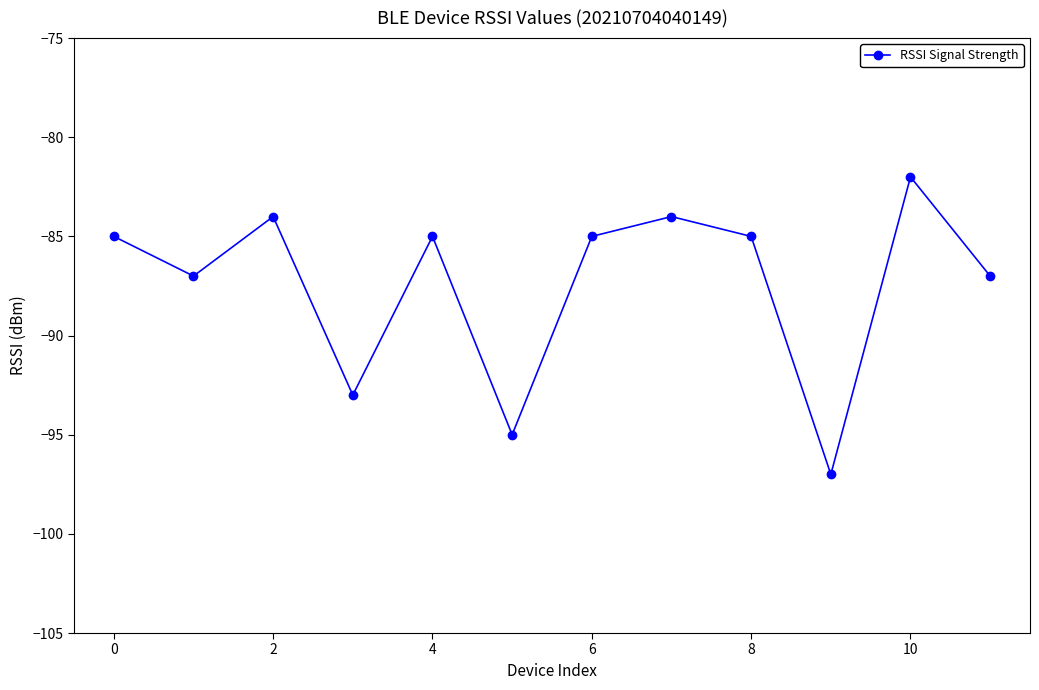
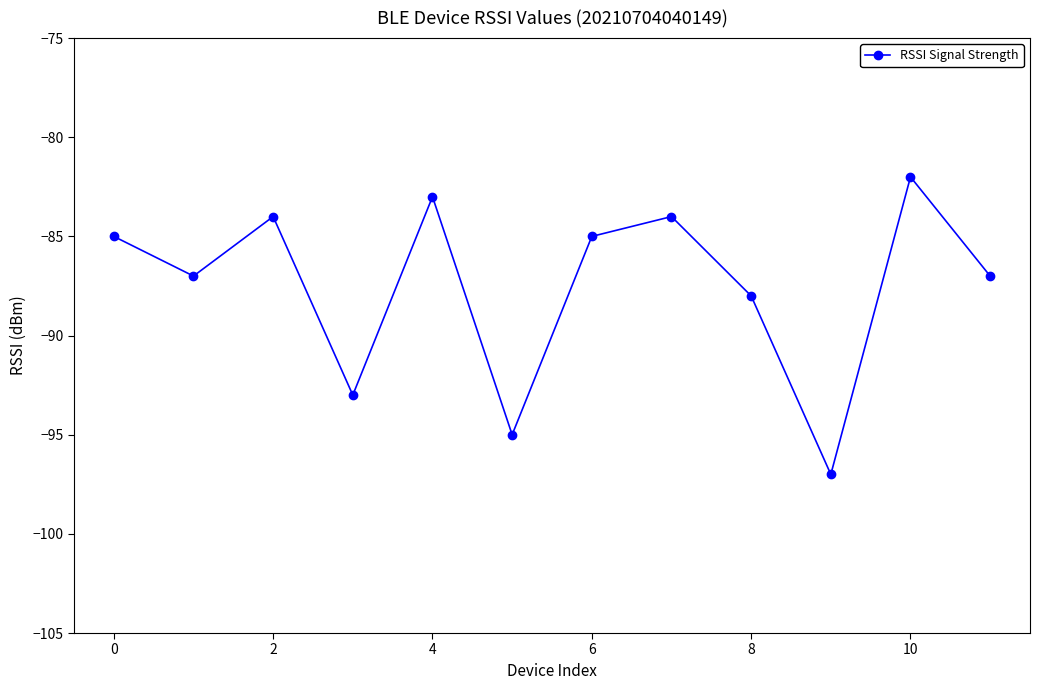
4: -85 -> -83
8: -85 -> -88
